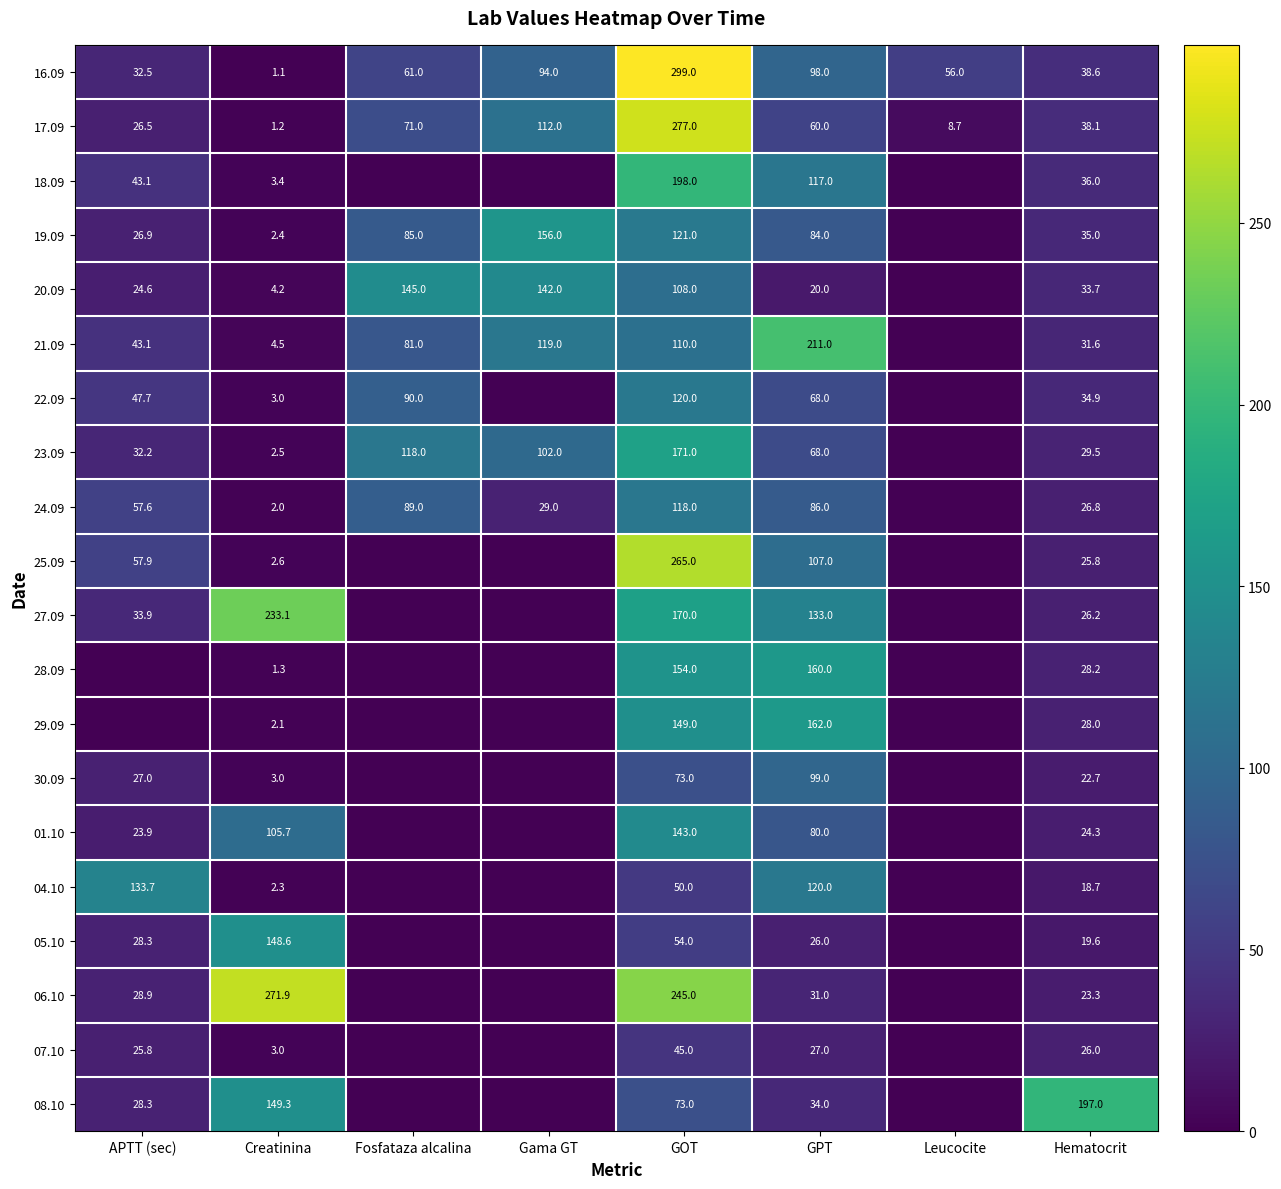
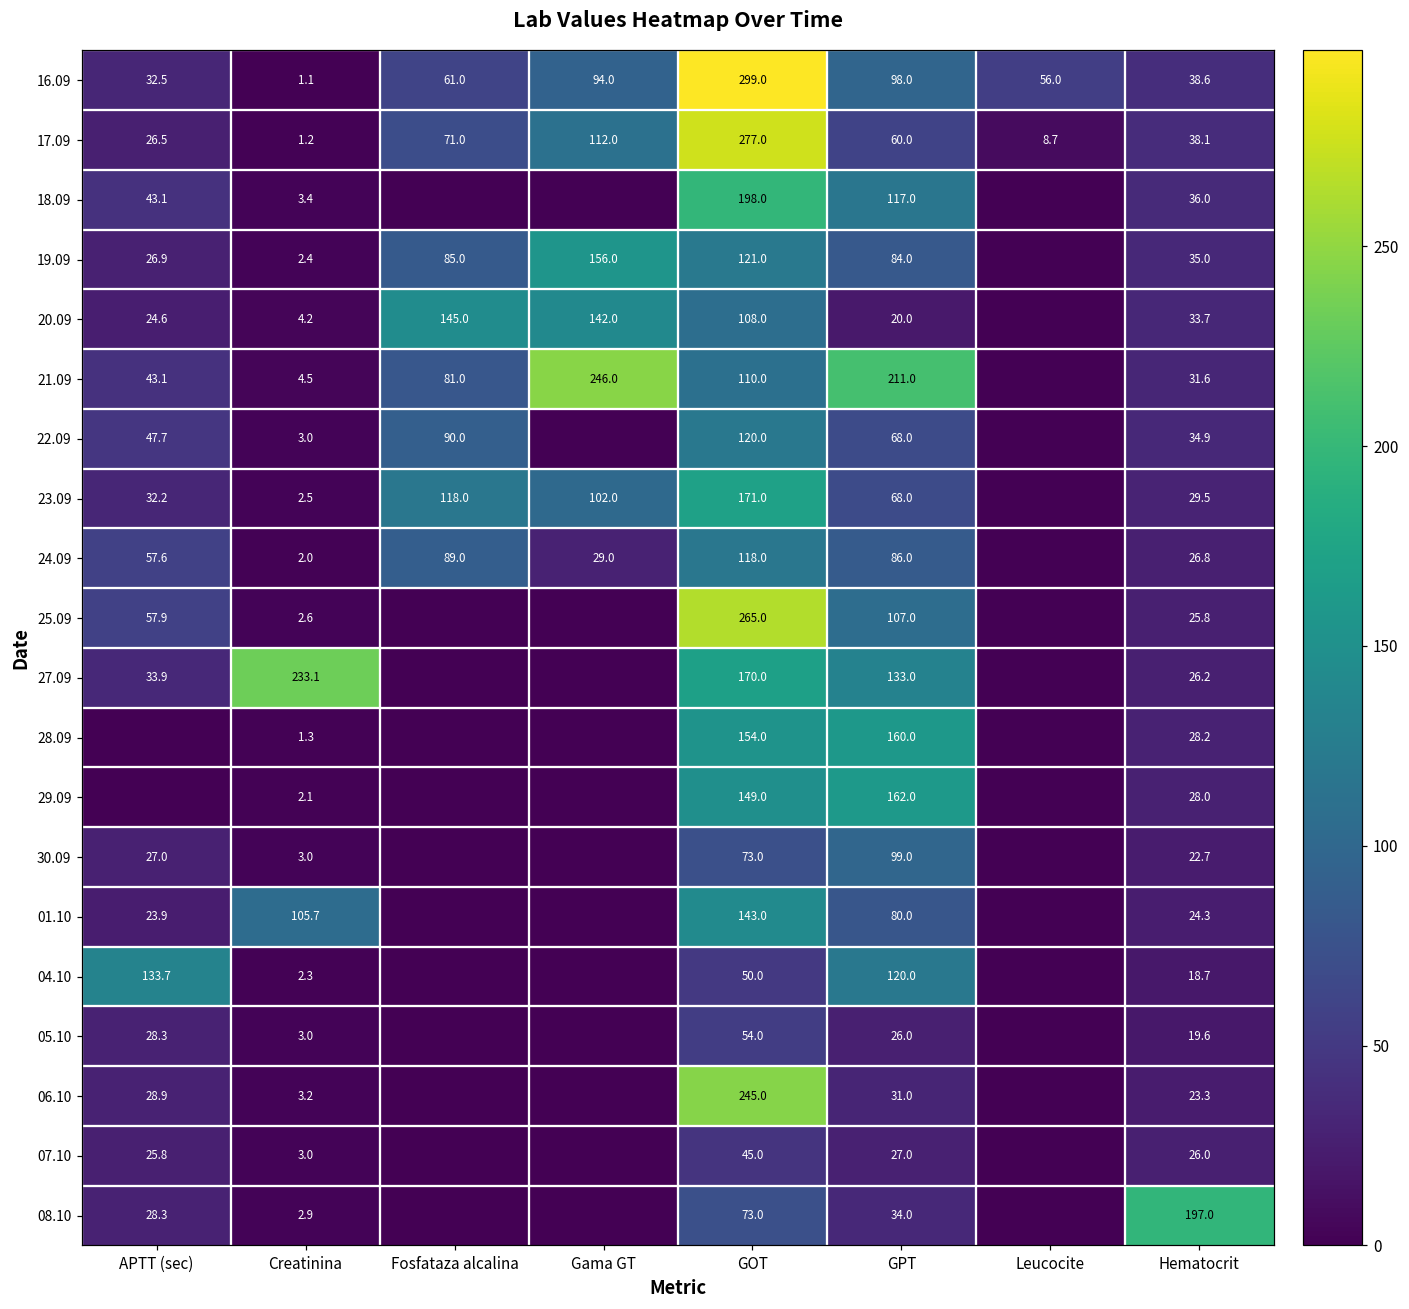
21.09, Gama GT: 119.0 -> 246.0
05.10, Creatinina: 148.6 -> 3.0
06.10, Creatinina: 271.9 -> 3.2
08.10, Creatinina: 149.3 -> 2.9
